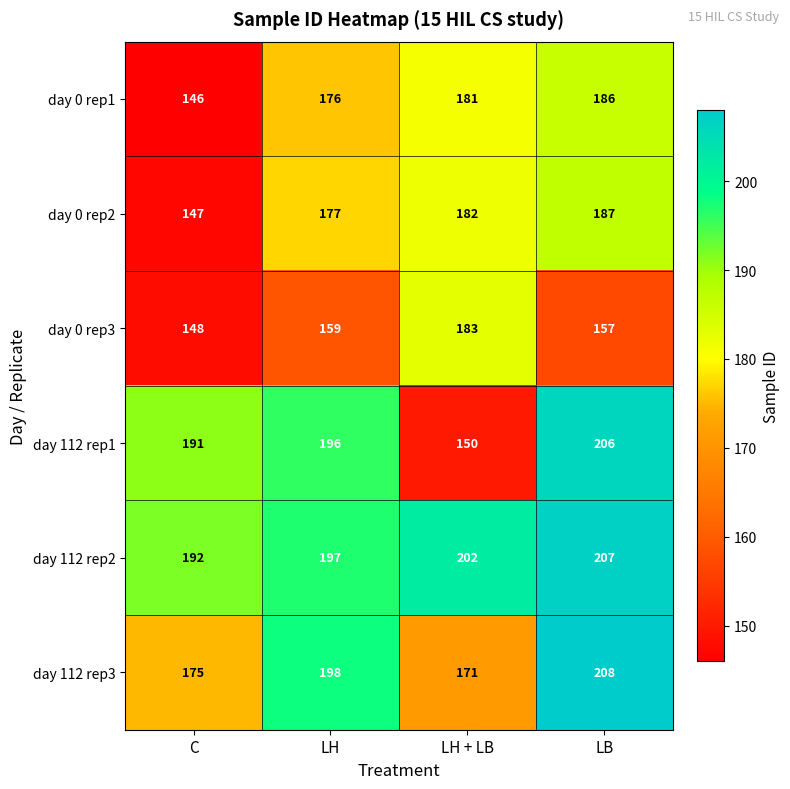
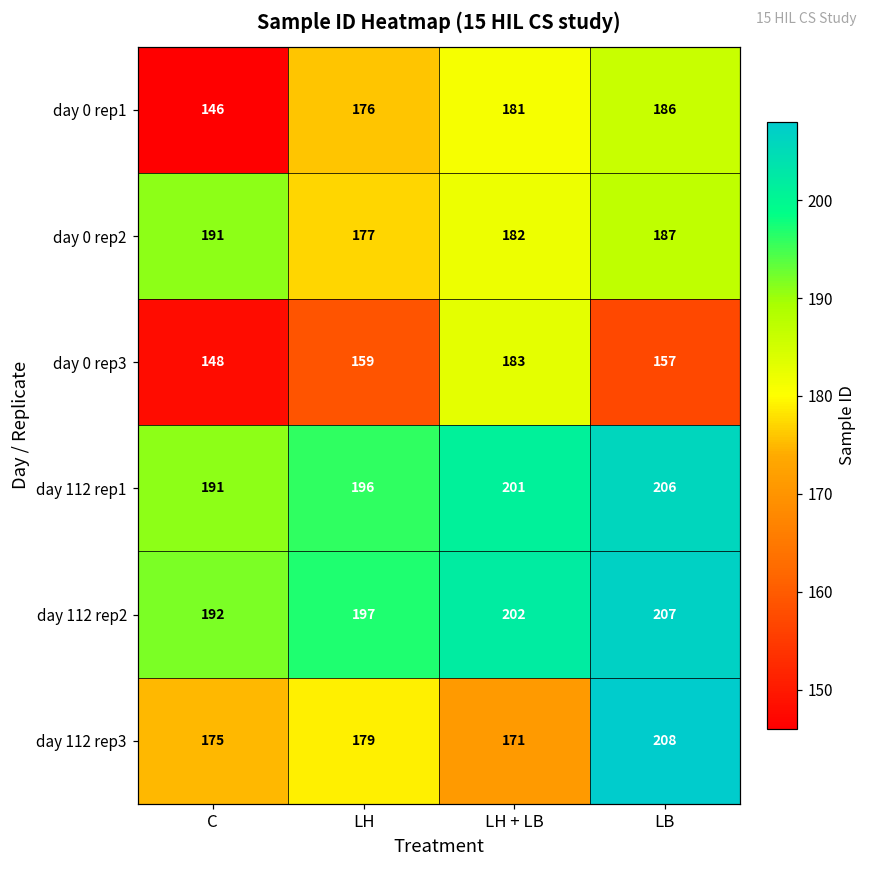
day 0 rep2, C: 147 -> 191
day 112 rep1, LH + LB: 150 -> 201
day 112 rep3, LH: 198 -> 179
